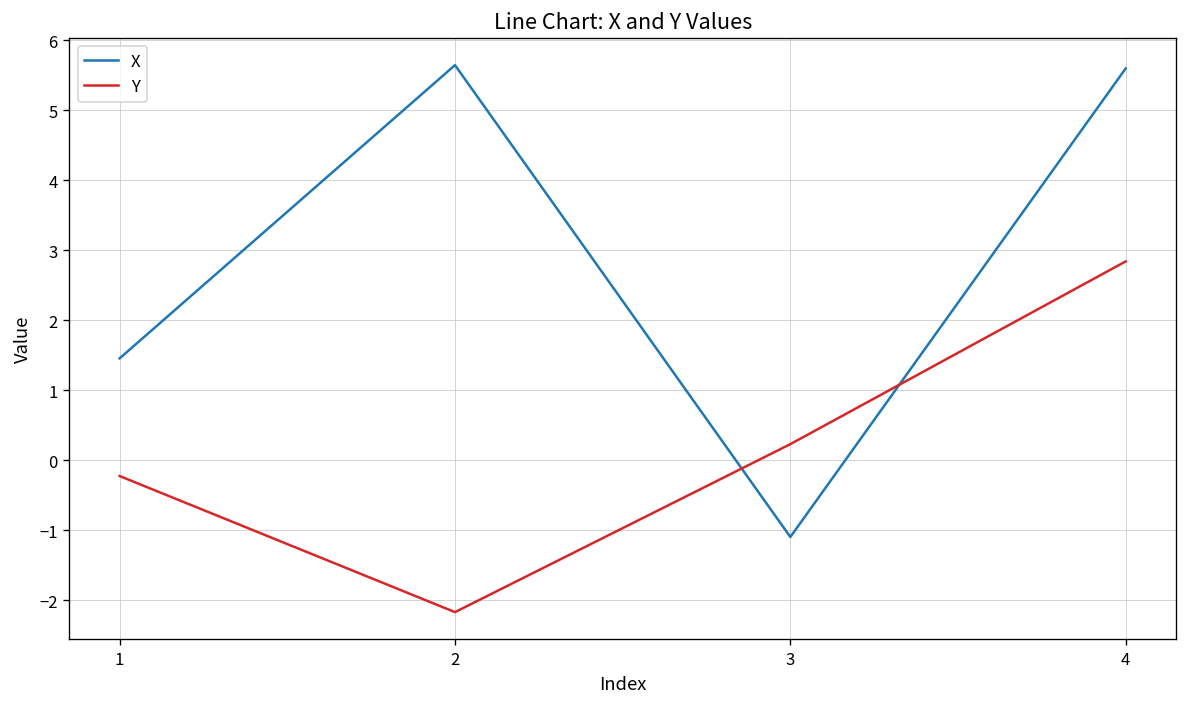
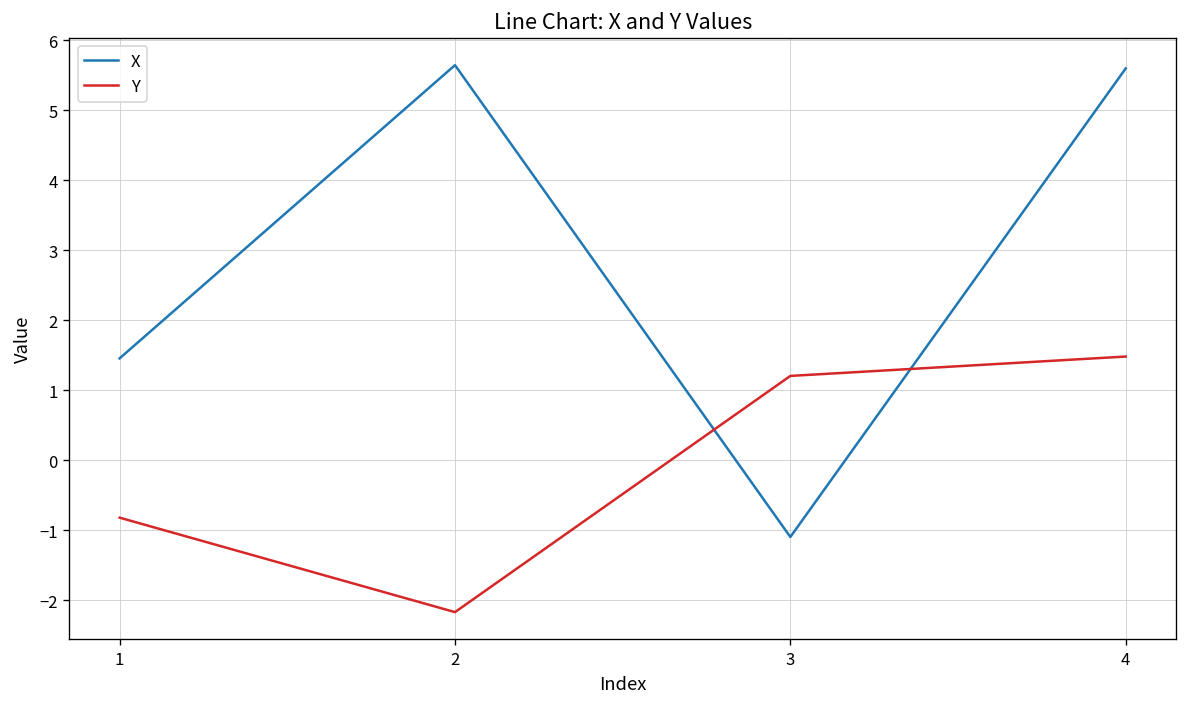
Y, 1: -0.2 -> -0.8
Y, 3: 0.2 -> 1.2
Y, 4: 2.8 -> 1.5
